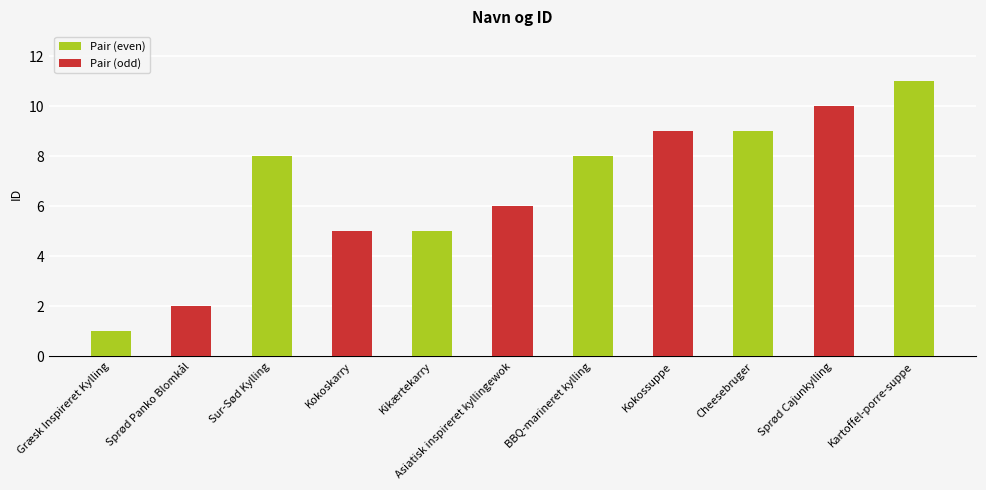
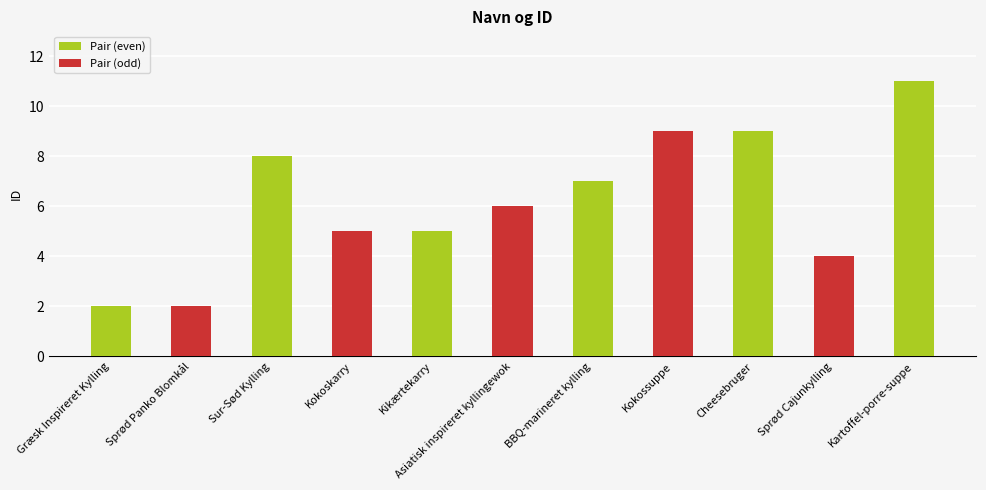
Græsk Inspireret Kylling: 1 -> 2
BBQ-marineret kylling: 8 -> 7
Sprød Cajunkylling: 10 -> 4
